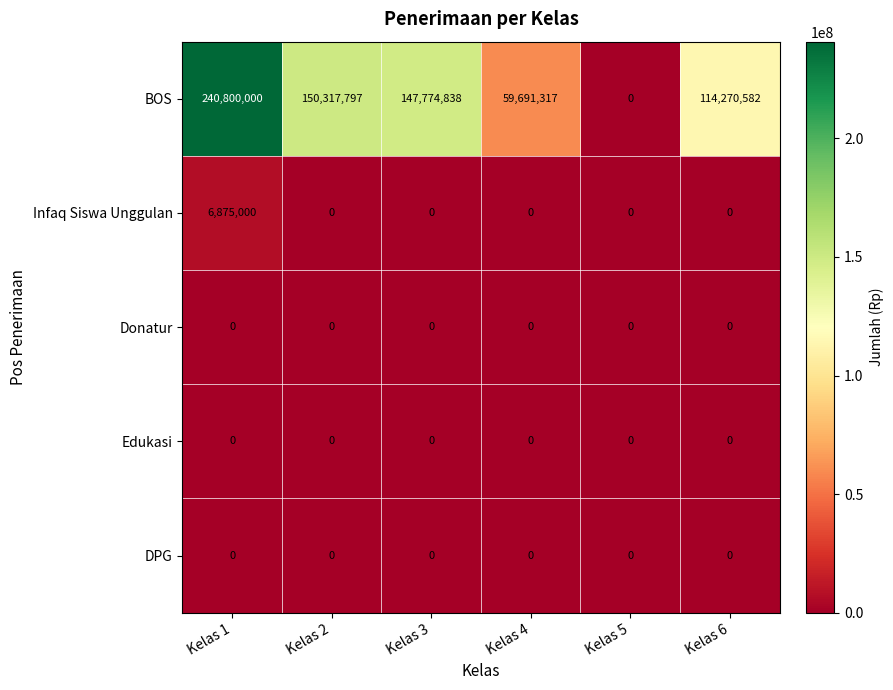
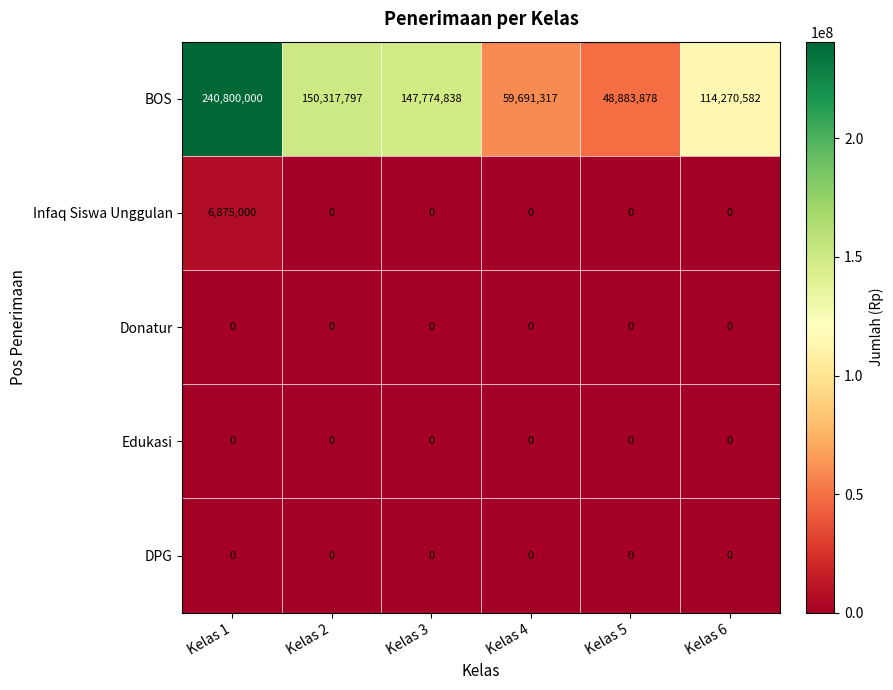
BOS, Kelas 5: 0 -> 48,883,878
